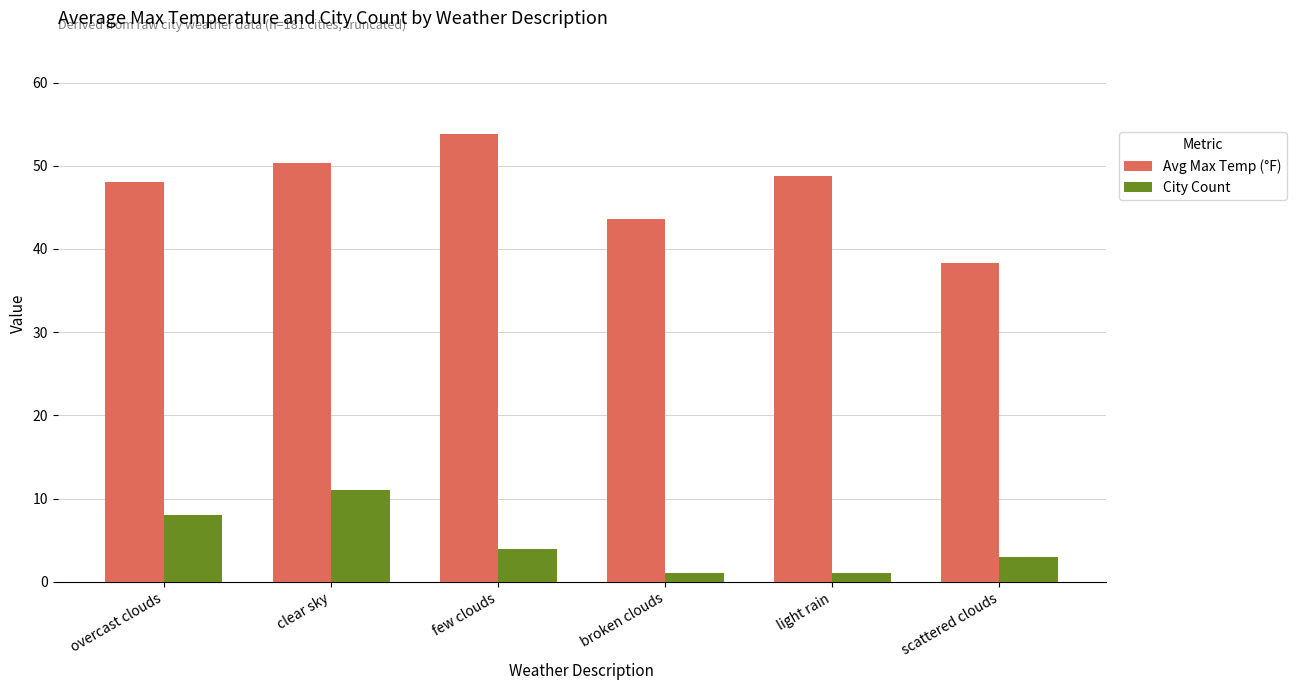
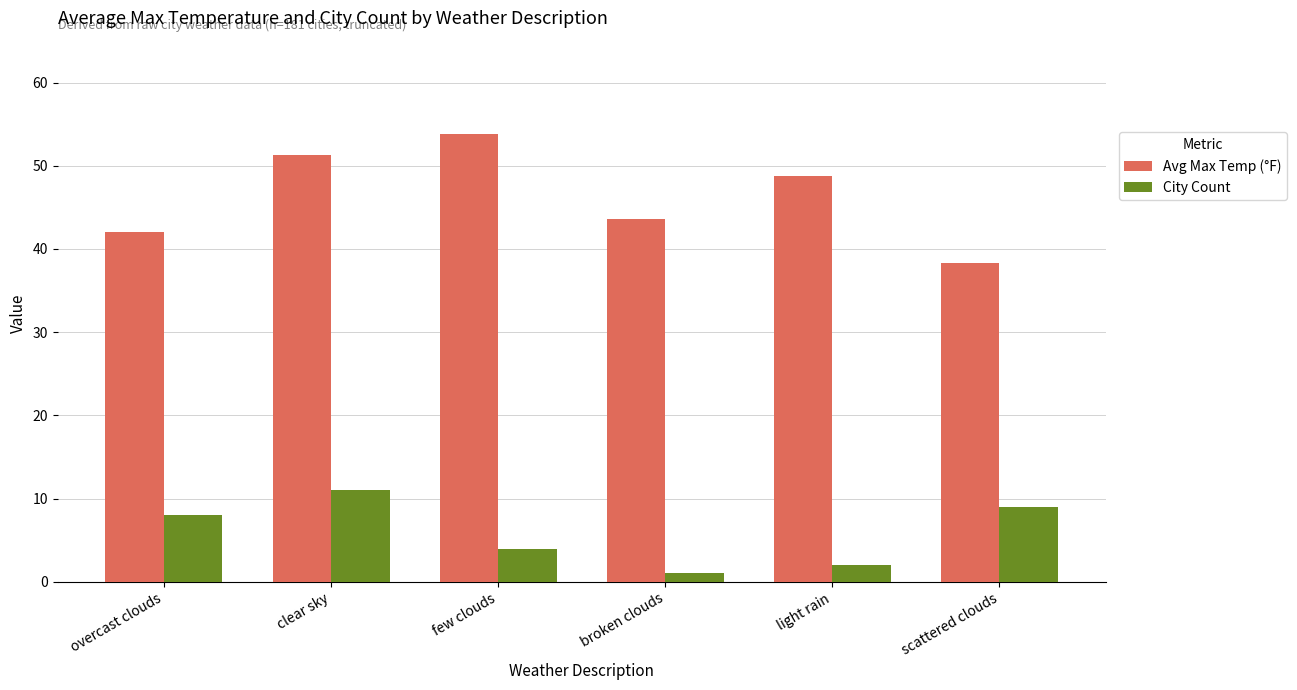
Avg Max Temp (°F), overcast clouds: 48 -> 42
Avg Max Temp (°F), clear sky: 50 -> 51
City Count, light rain: 1 -> 2
City Count, scattered clouds: 3 -> 9
